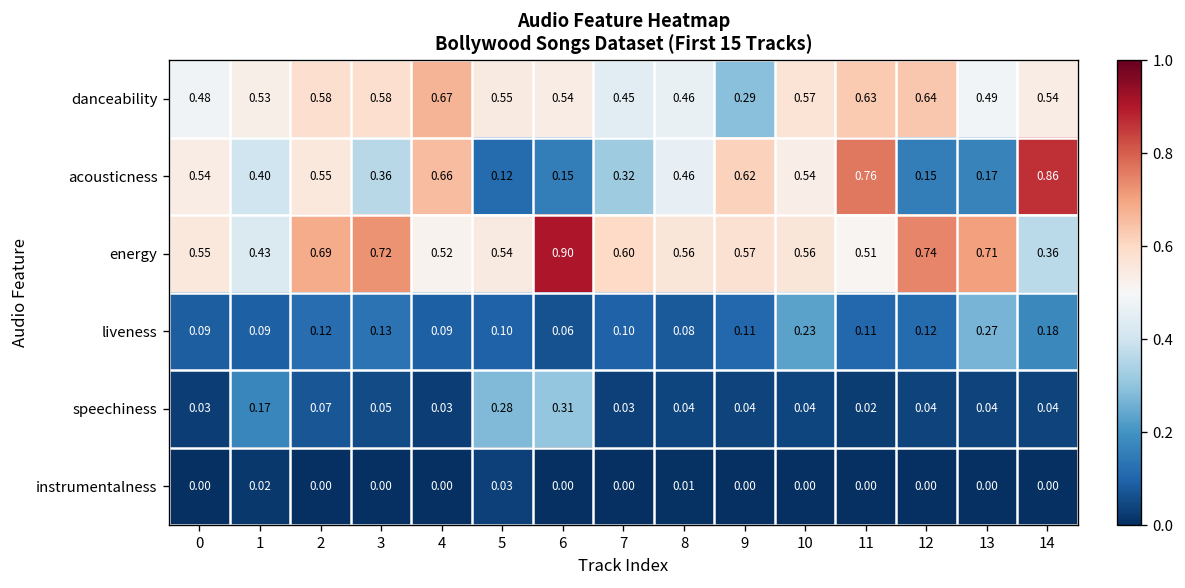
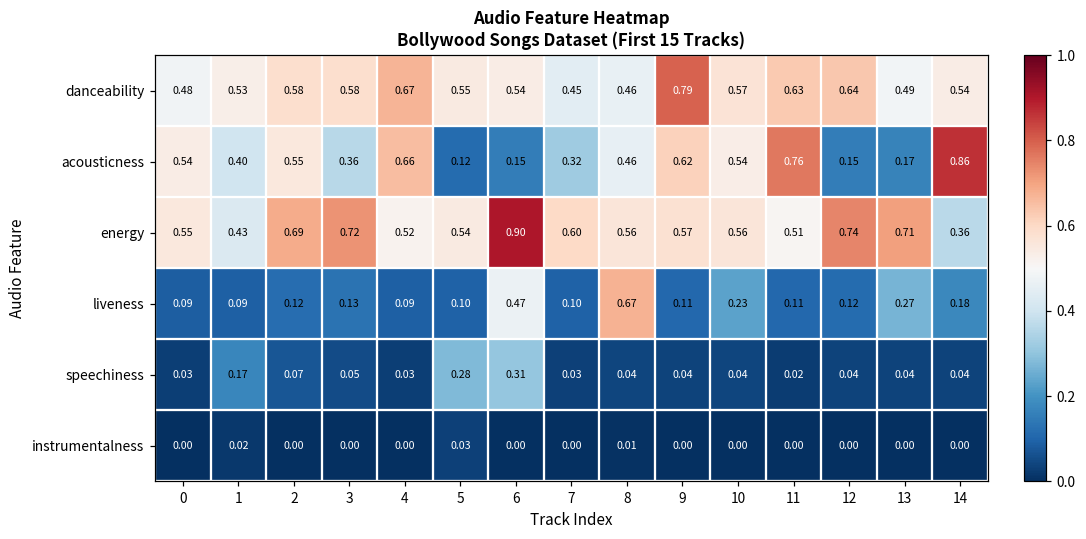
danceability, 9: 0.29 -> 0.79
liveness, 6: 0.06 -> 0.47
liveness, 8: 0.08 -> 0.67
